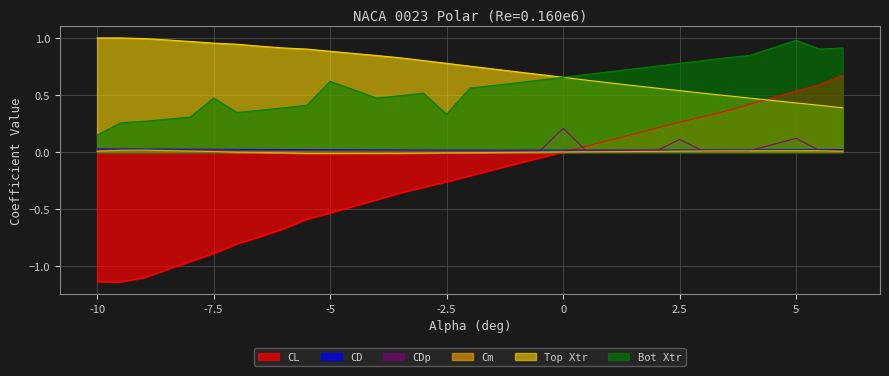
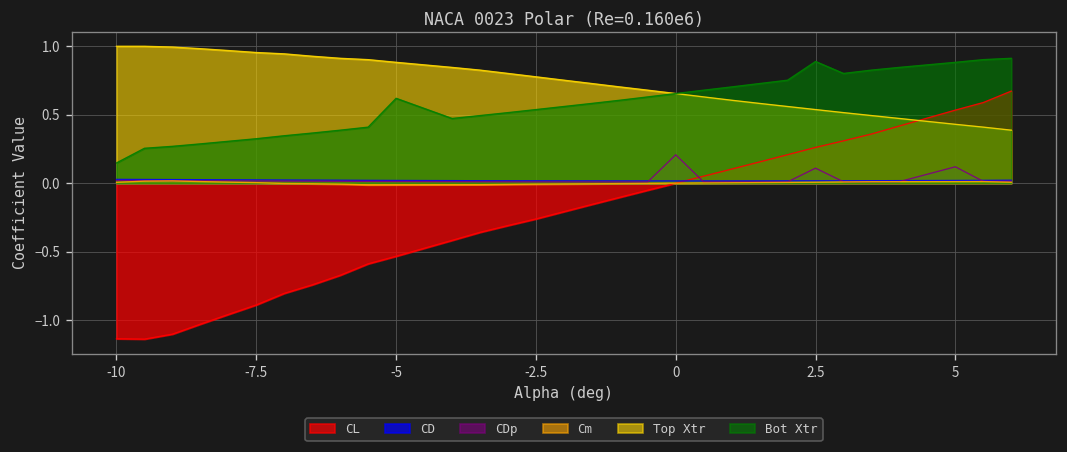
Bot Xtr, -7.5: 0.47 -> 0.32
Bot Xtr, -2.5: 0.33 -> 0.54
Bot Xtr, 2.5: 0.78 -> 0.89
Bot Xtr, 5: 0.98 -> 0.88
